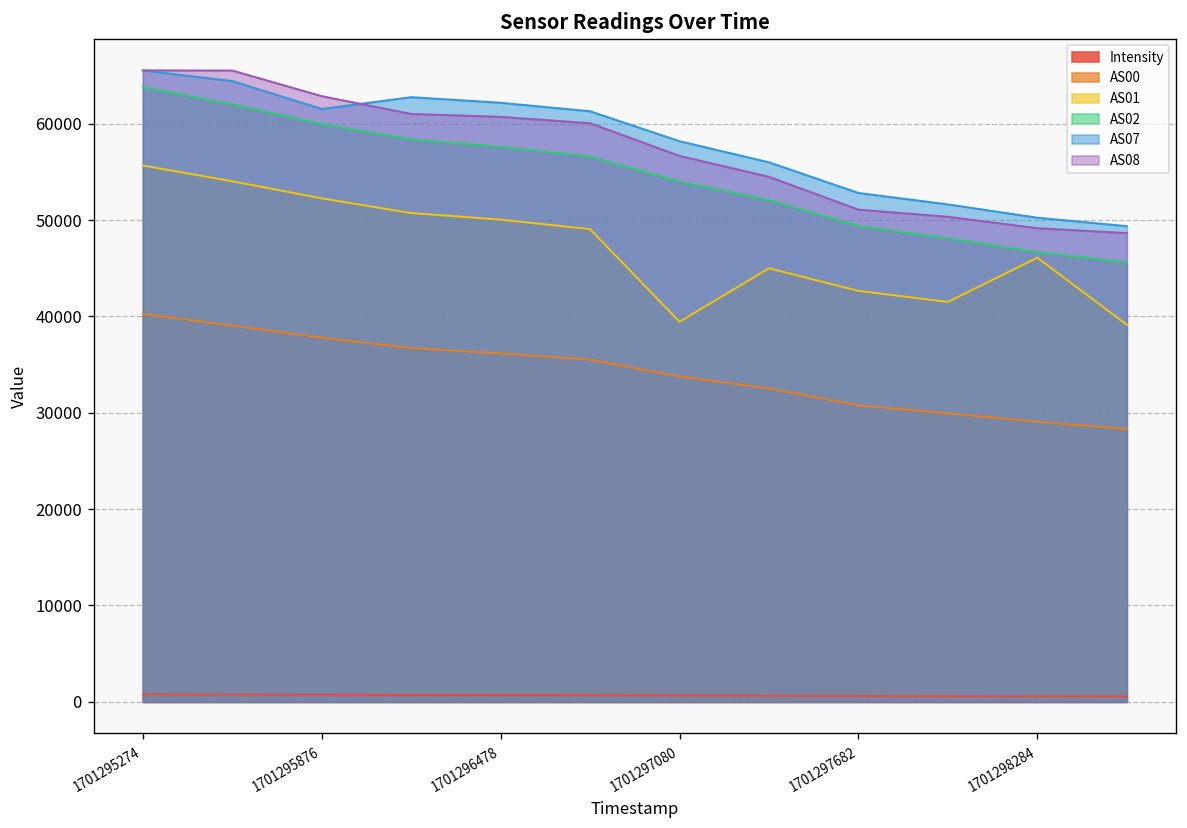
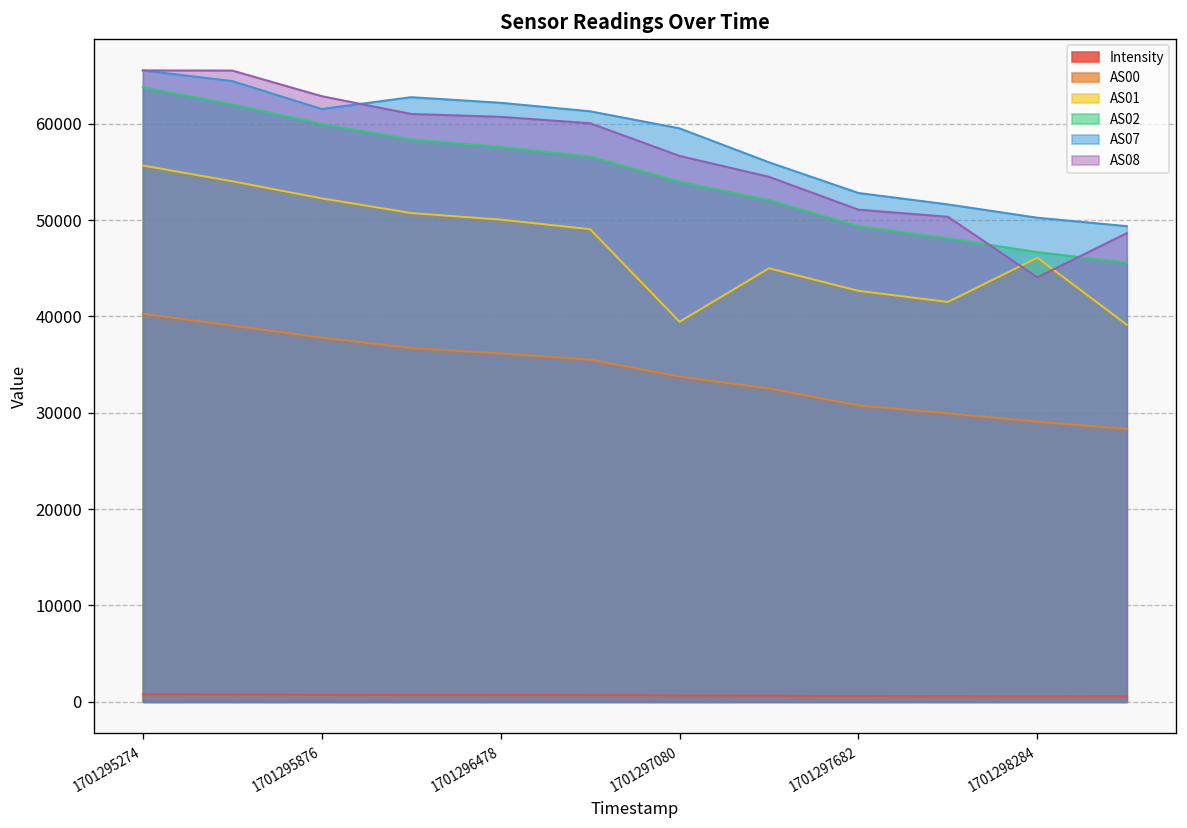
AS07, 1701297080: 58000 -> 60000
AS08, 1701298284: 49000 -> 44000
